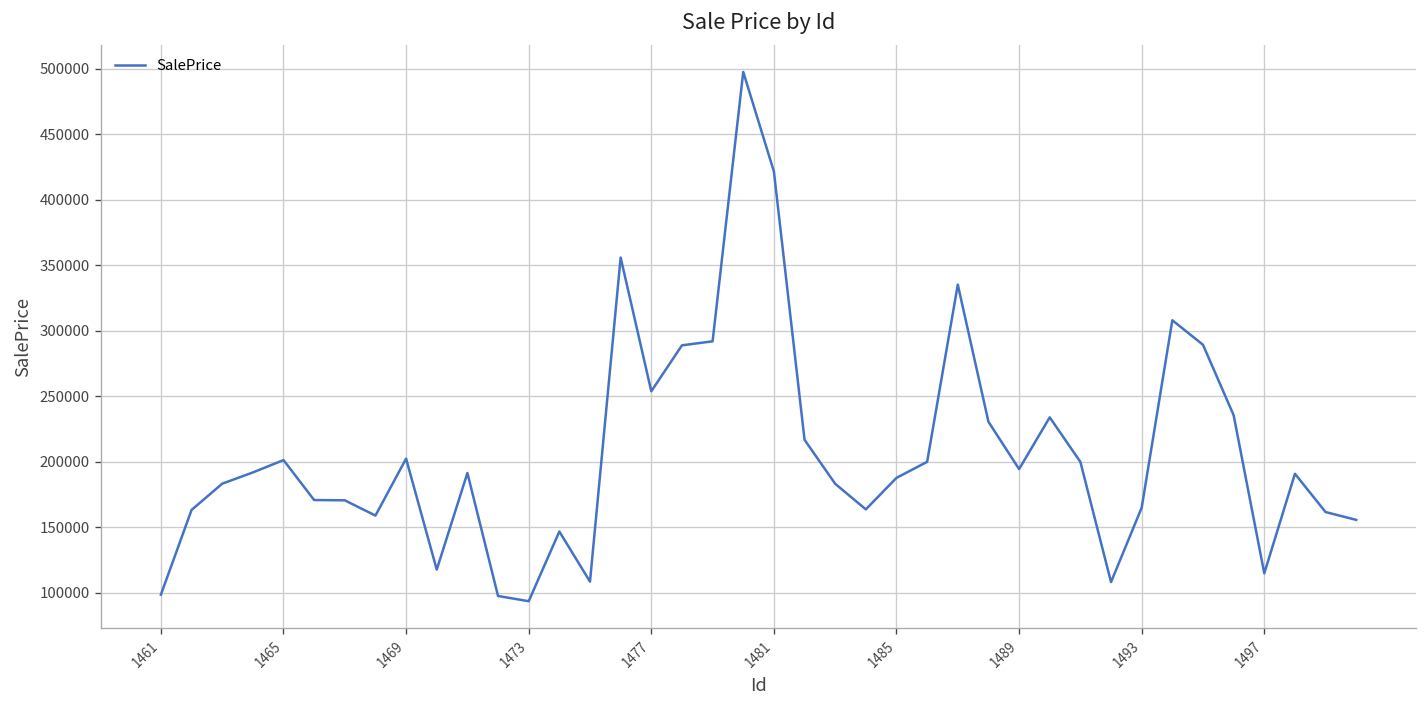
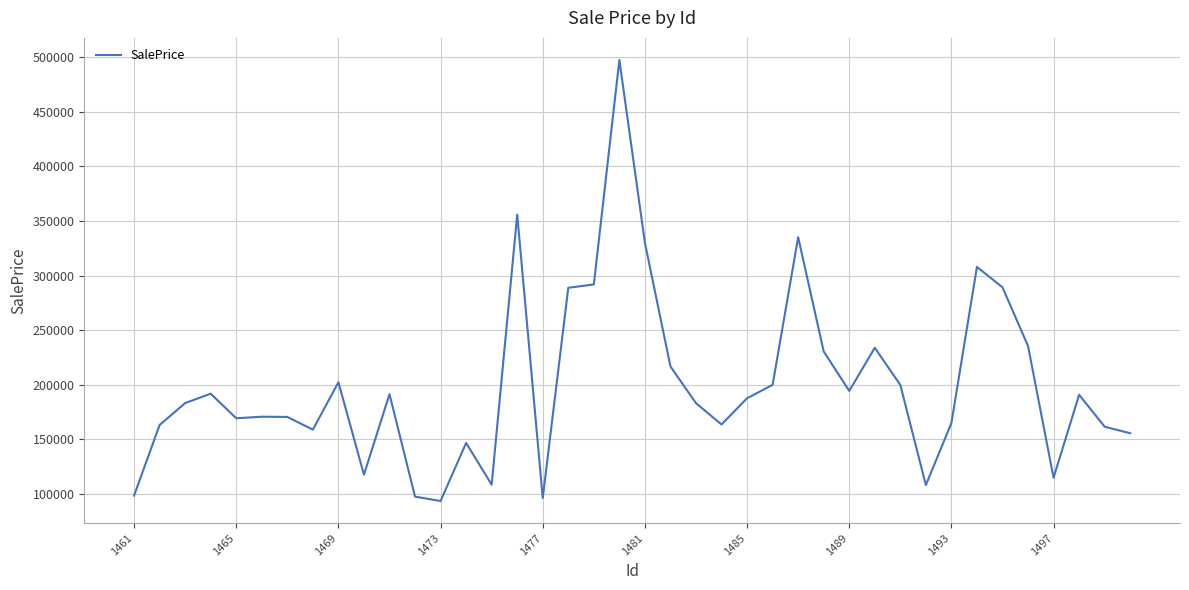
1465: 201000 -> 169000
1477: 254000 -> 96000
1481: 421000 -> 330000
